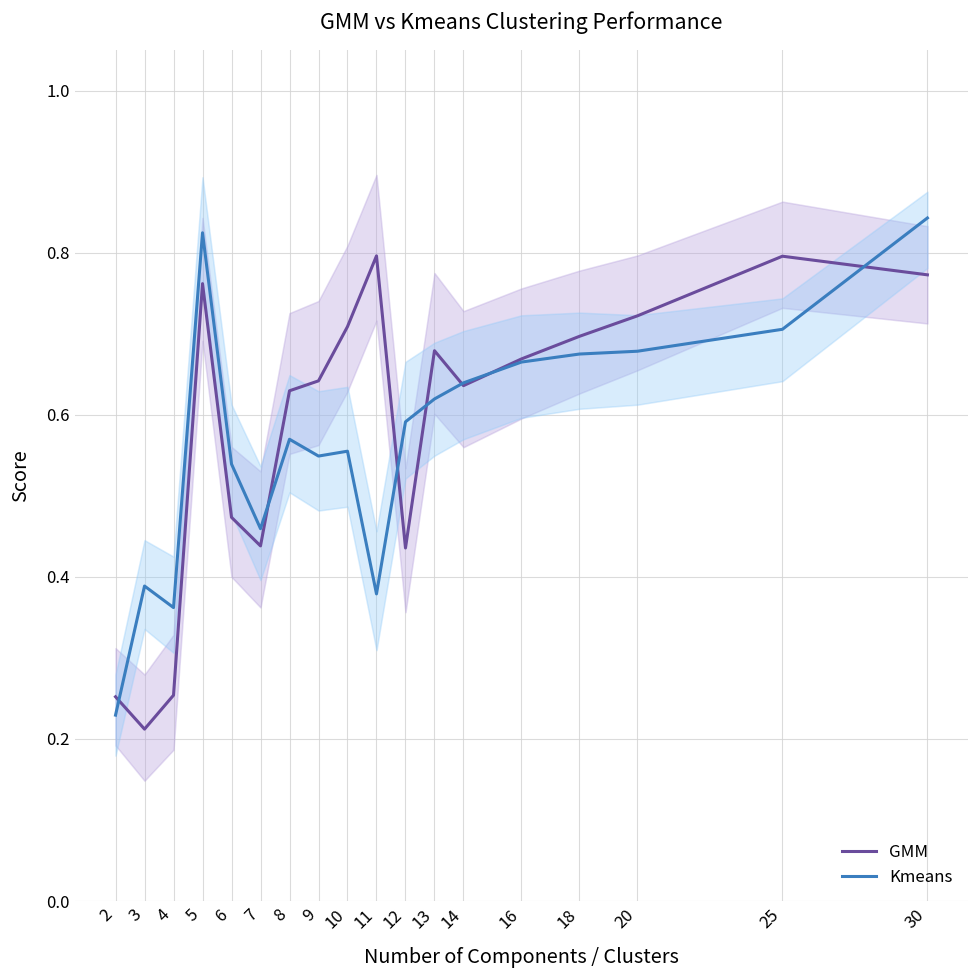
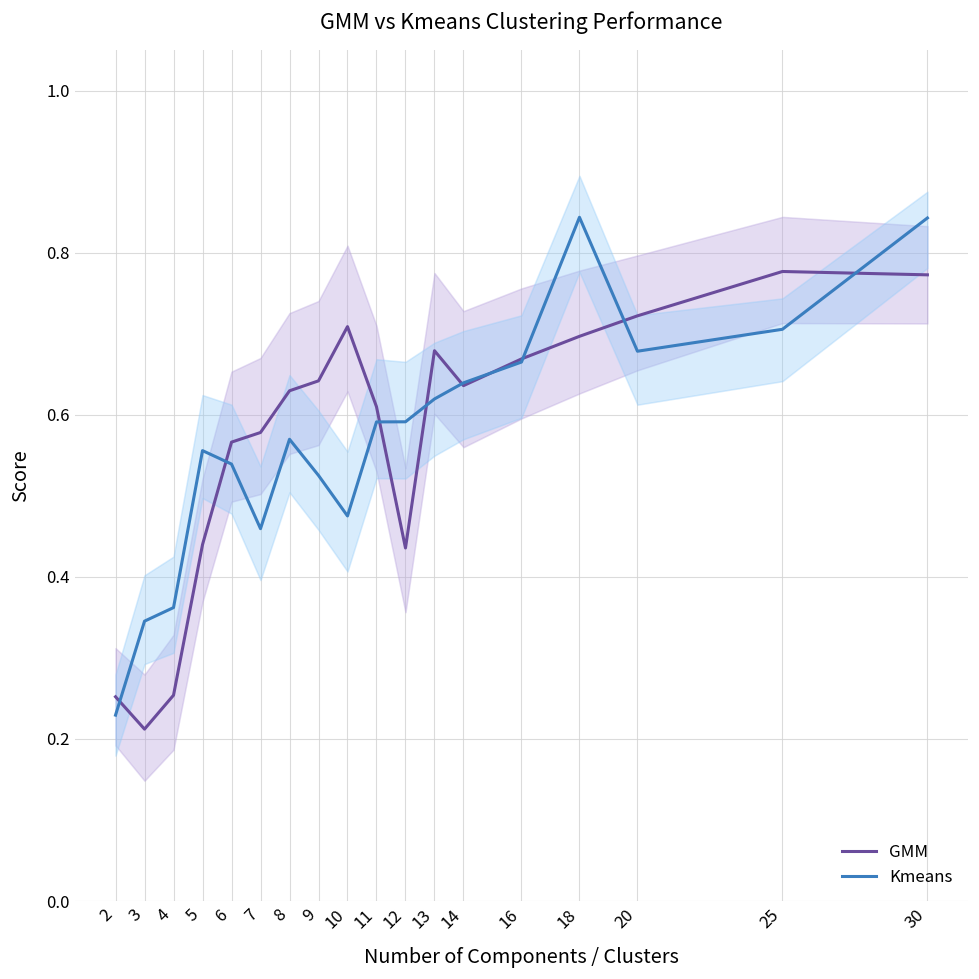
Kmeans, 3: 0.39 -> 0.35
GMM, 5: 0.76 -> 0.44
Kmeans, 5: 0.82 -> 0.56
GMM, 6: 0.47 -> 0.57
GMM, 7: 0.44 -> 0.58
Kmeans, 9: 0.55 -> 0.53
Kmeans, 10: 0.56 -> 0.48
GMM, 11: 0.80 -> 0.61
Kmeans, 11: 0.38 -> 0.59
Kmeans, 18: 0.67 -> 0.84
GMM, 25: 0.80 -> 0.78
